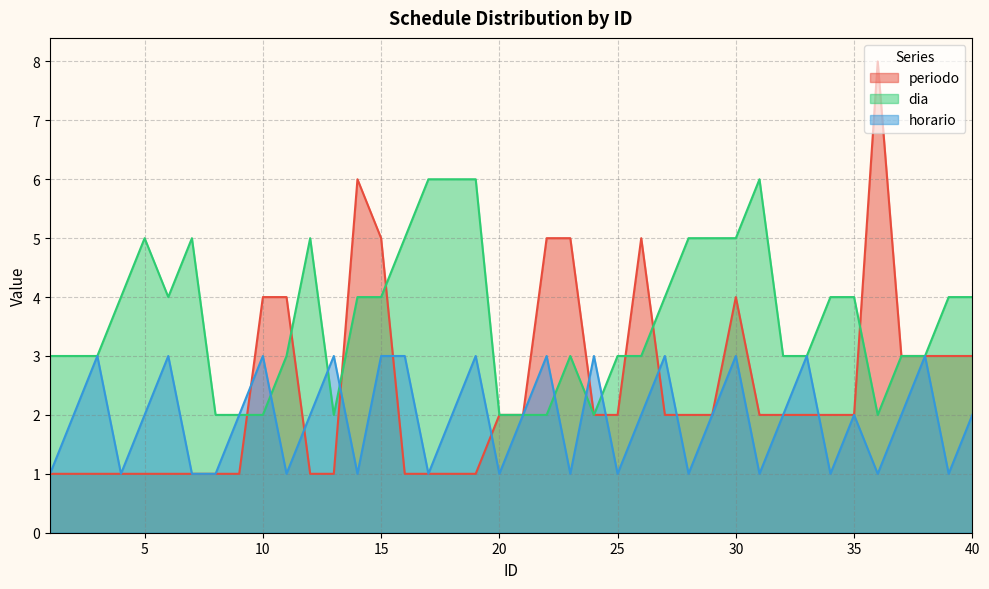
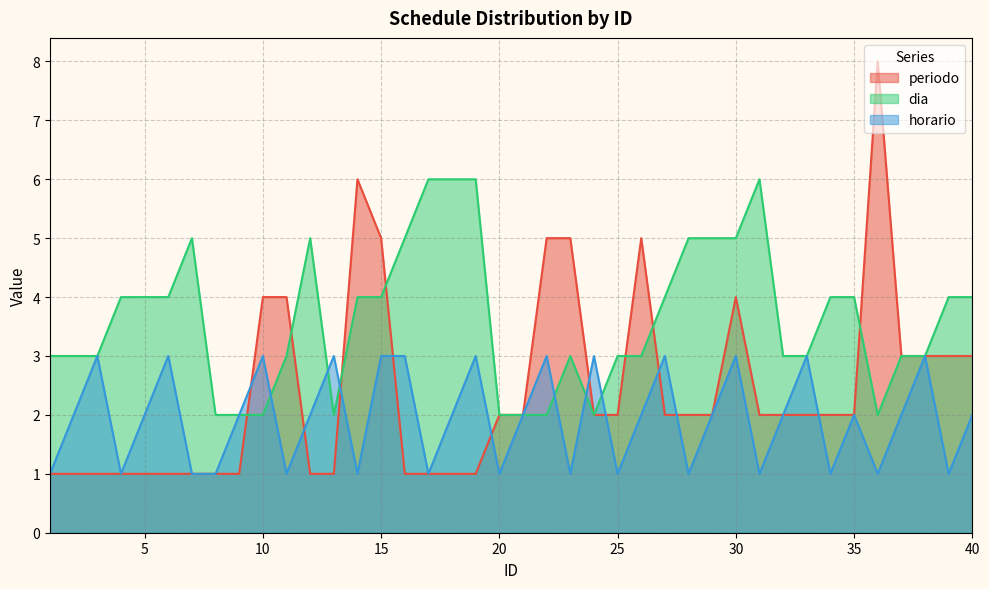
dia, 5: 5 -> 4
